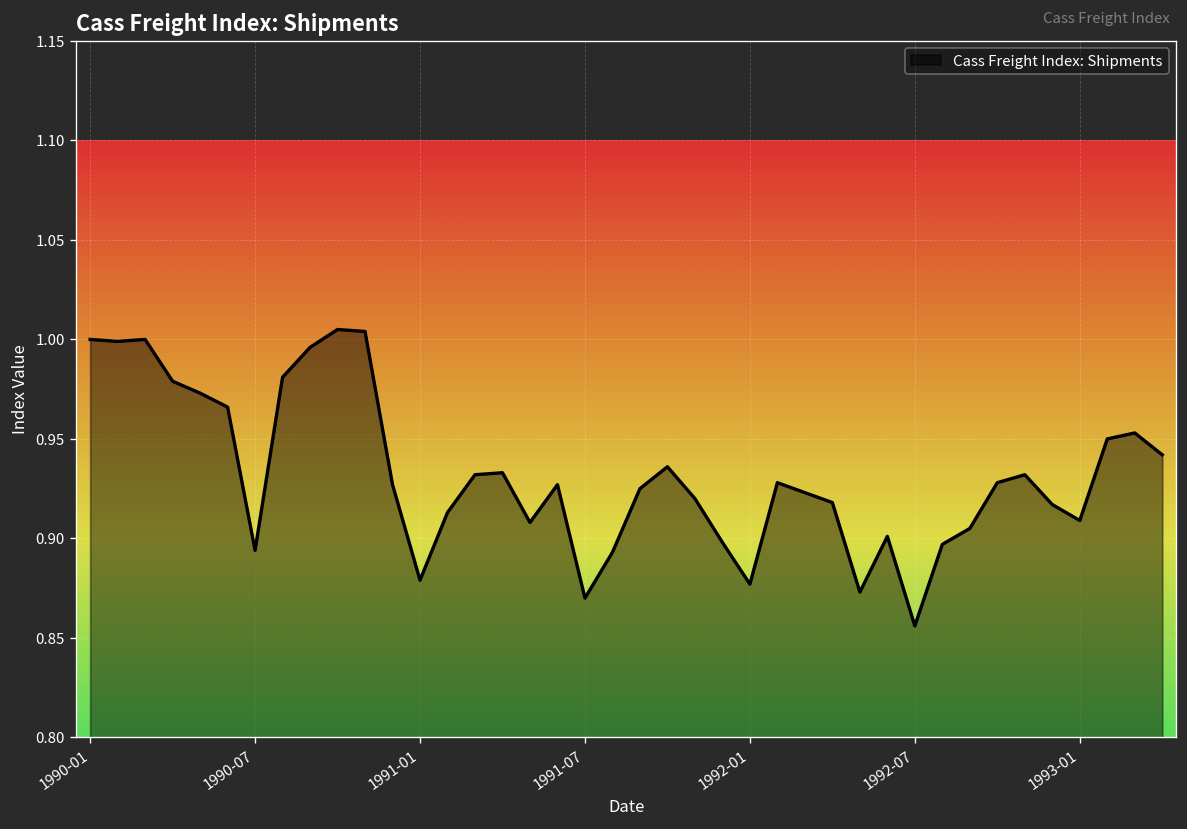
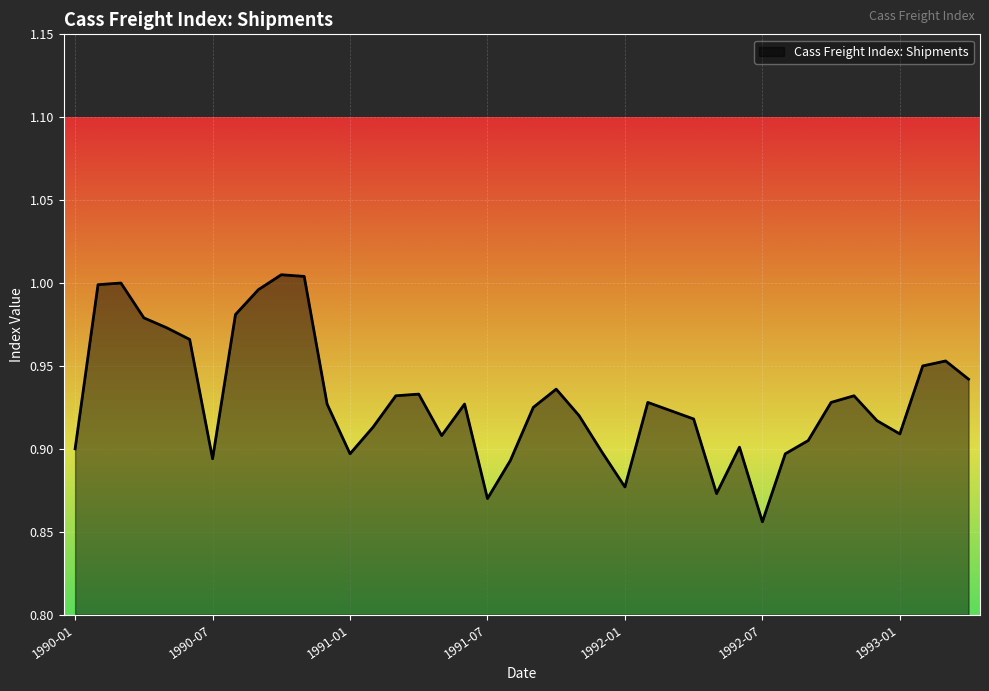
1990-01: 1.0 -> 0.9
1991-01: 0.879 -> 0.897
